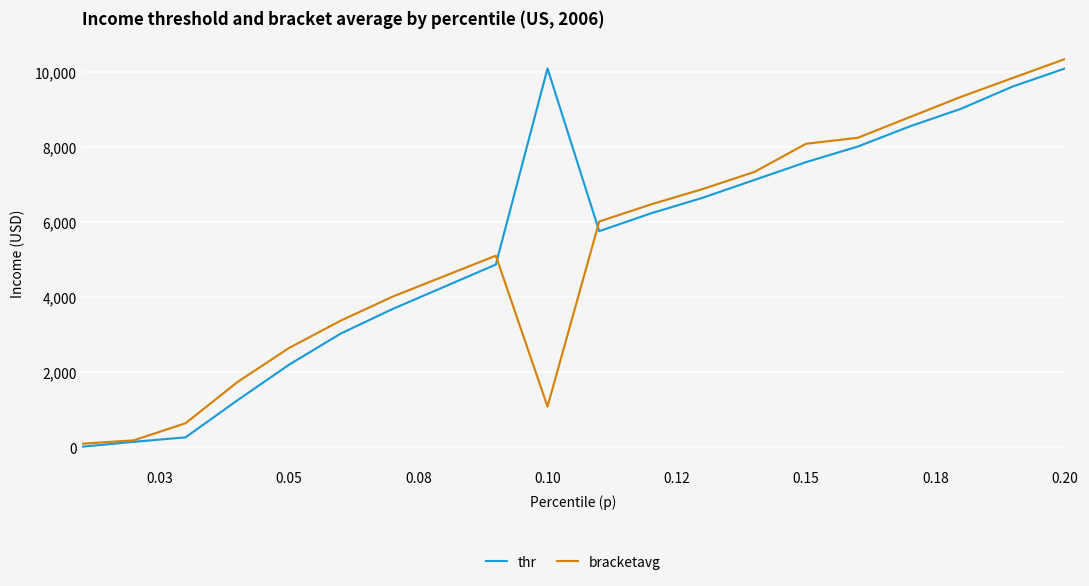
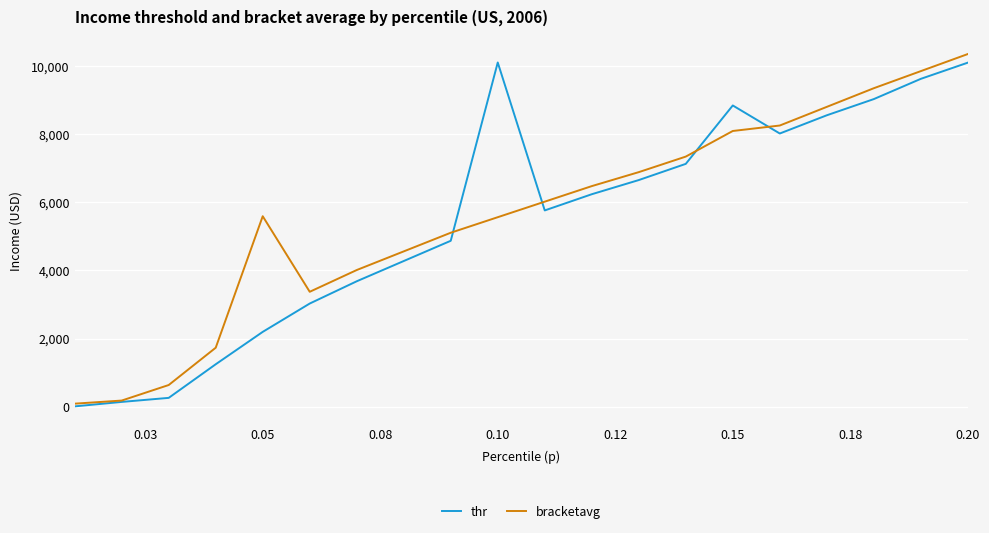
bracketavg, 0.05: 2,600 -> 5,600
bracketavg, 0.10: 1,100 -> 5,600
thr, 0.15: 7,600 -> 8,800
